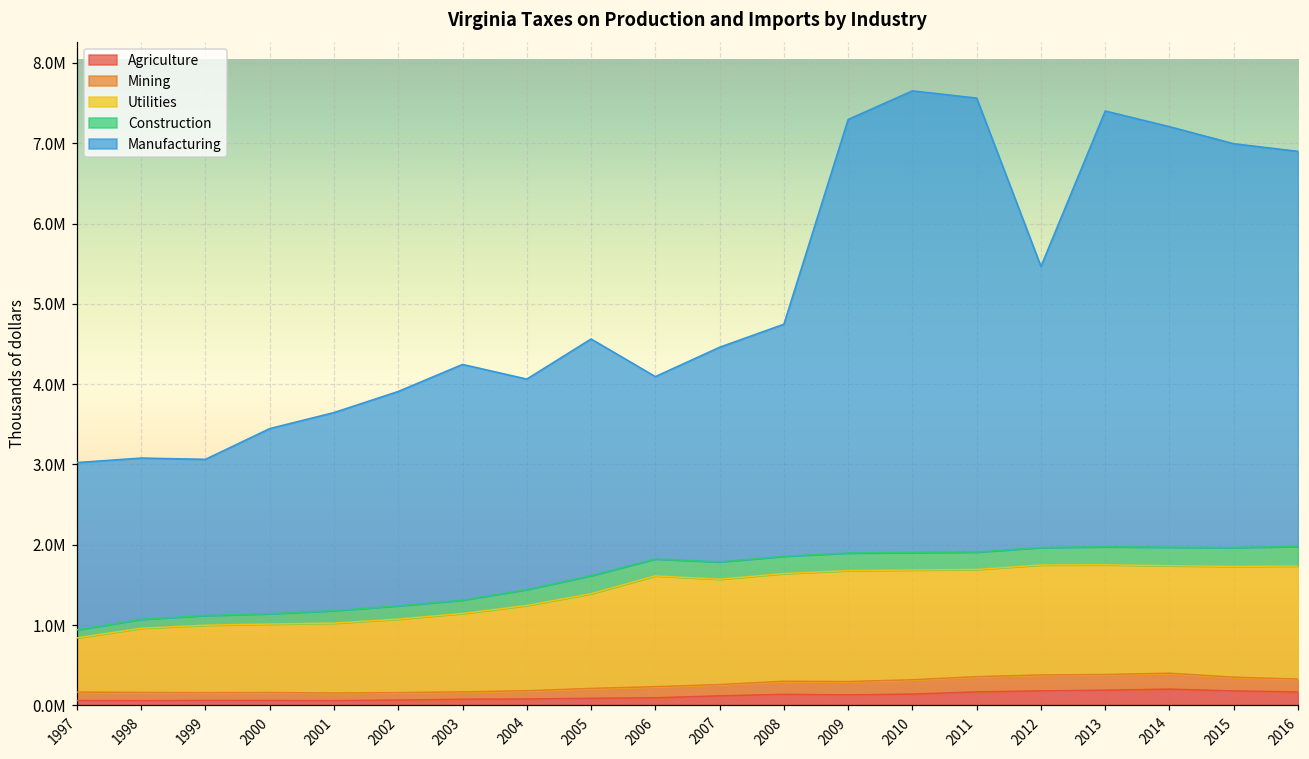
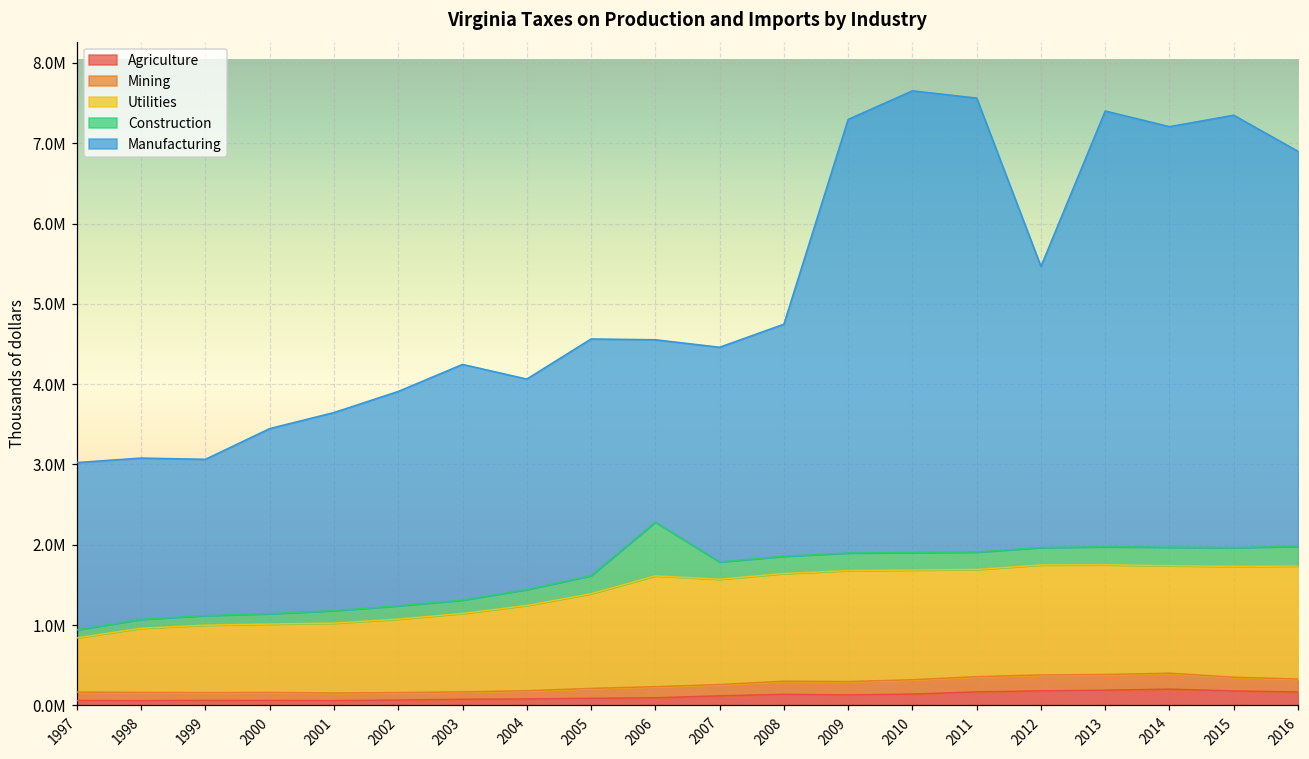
Construction, 2006: 200000 -> 700000
Manufacturing, 2015: 5000000 -> 5400000
